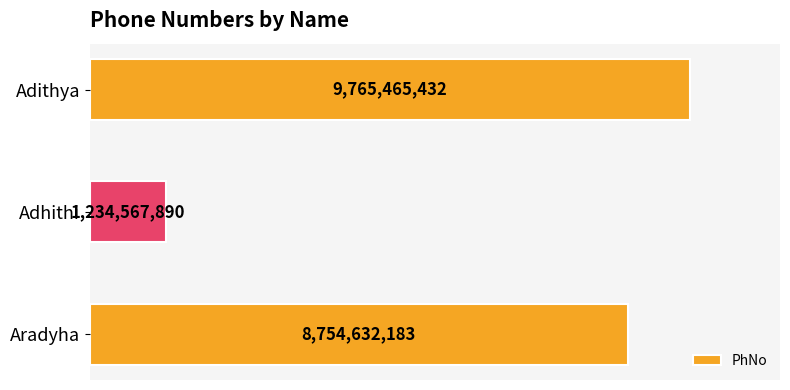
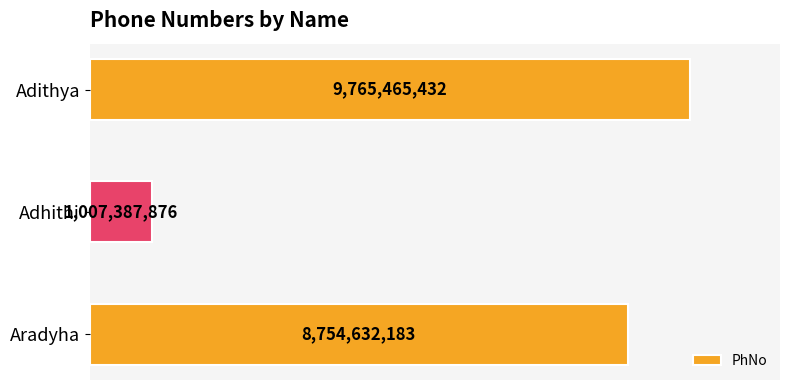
Adhithi: 1,234,567,890 -> 1,007,387,876
